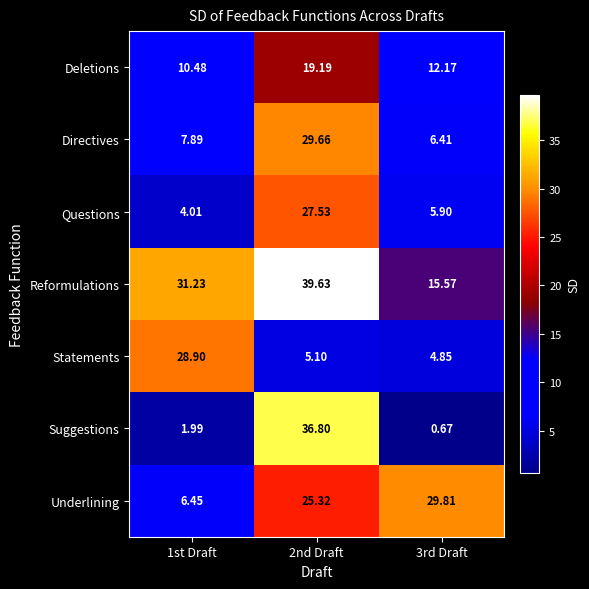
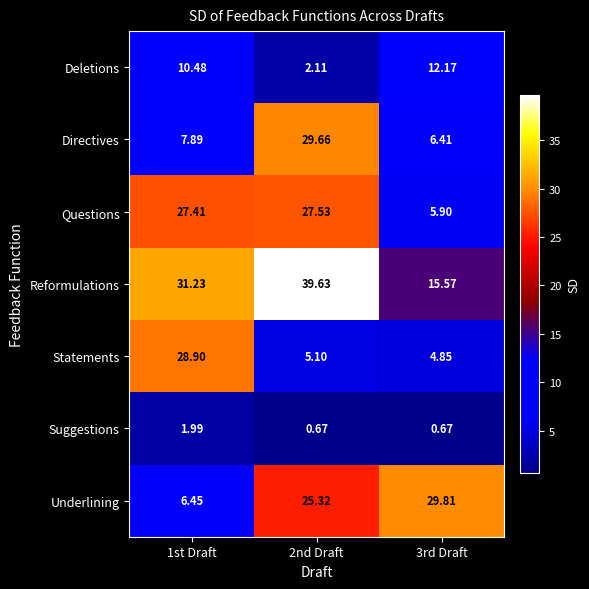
Deletions, 2nd Draft: 19.19 -> 2.11
Questions, 1st Draft: 4.01 -> 27.41
Suggestions, 2nd Draft: 36.80 -> 0.67
